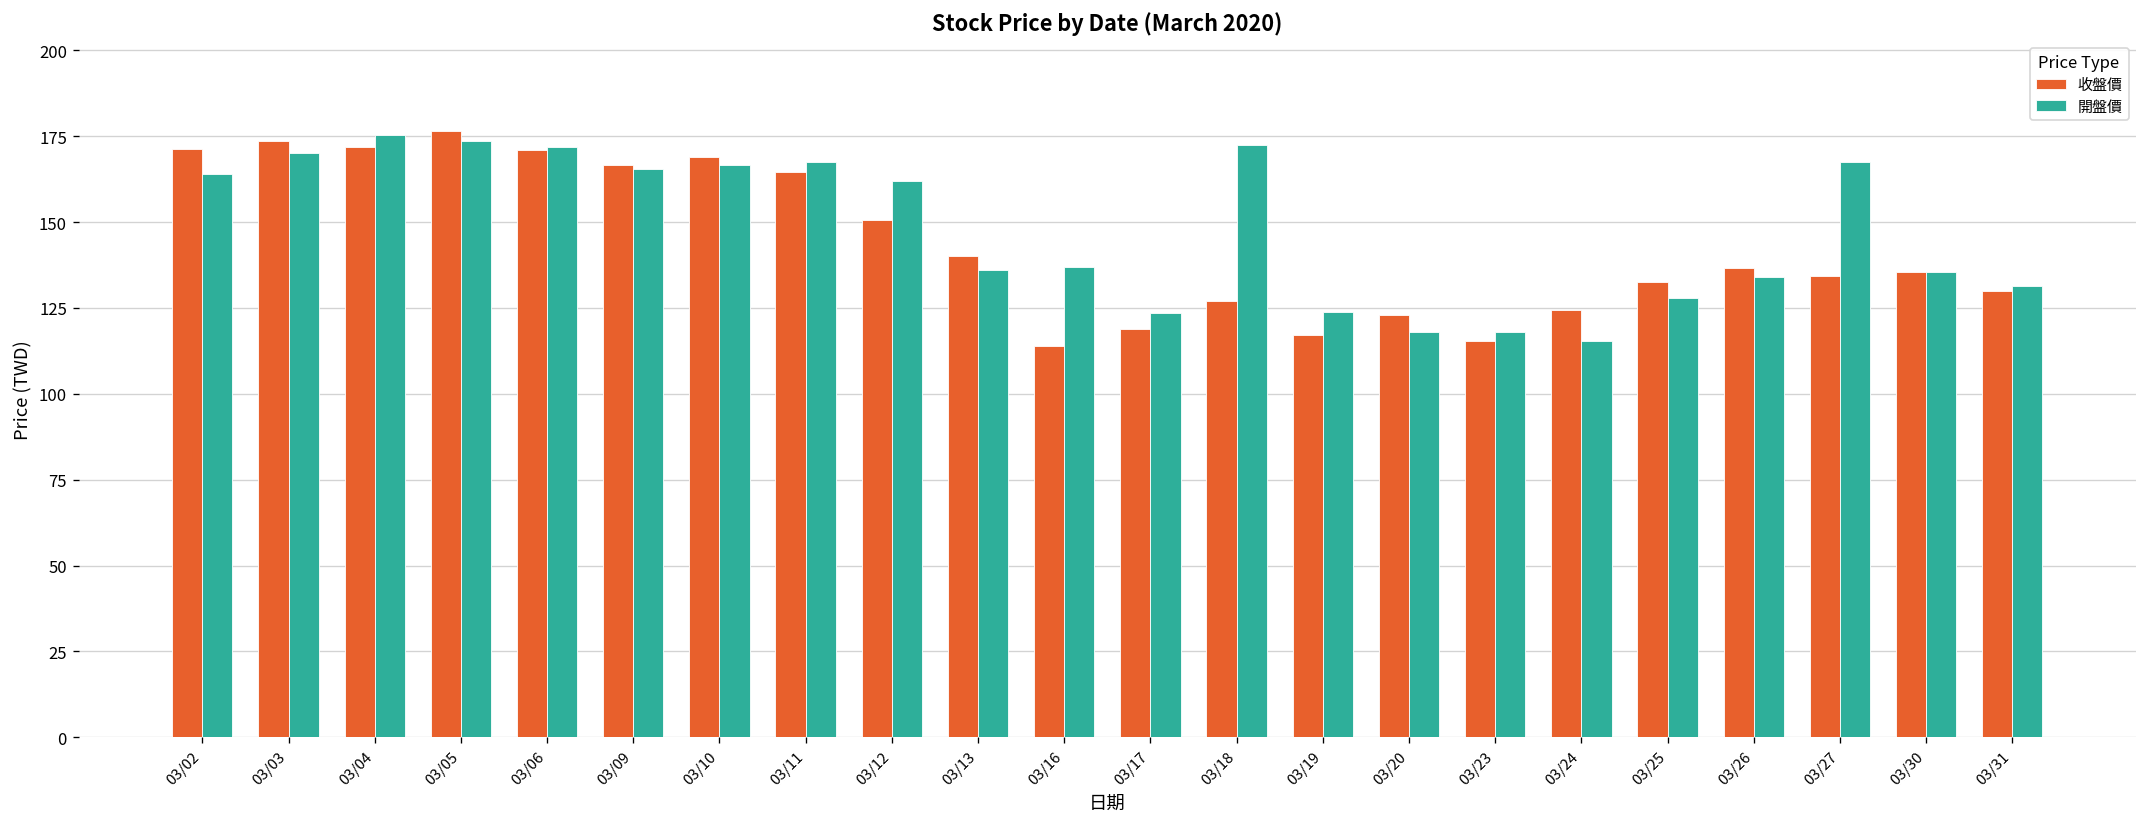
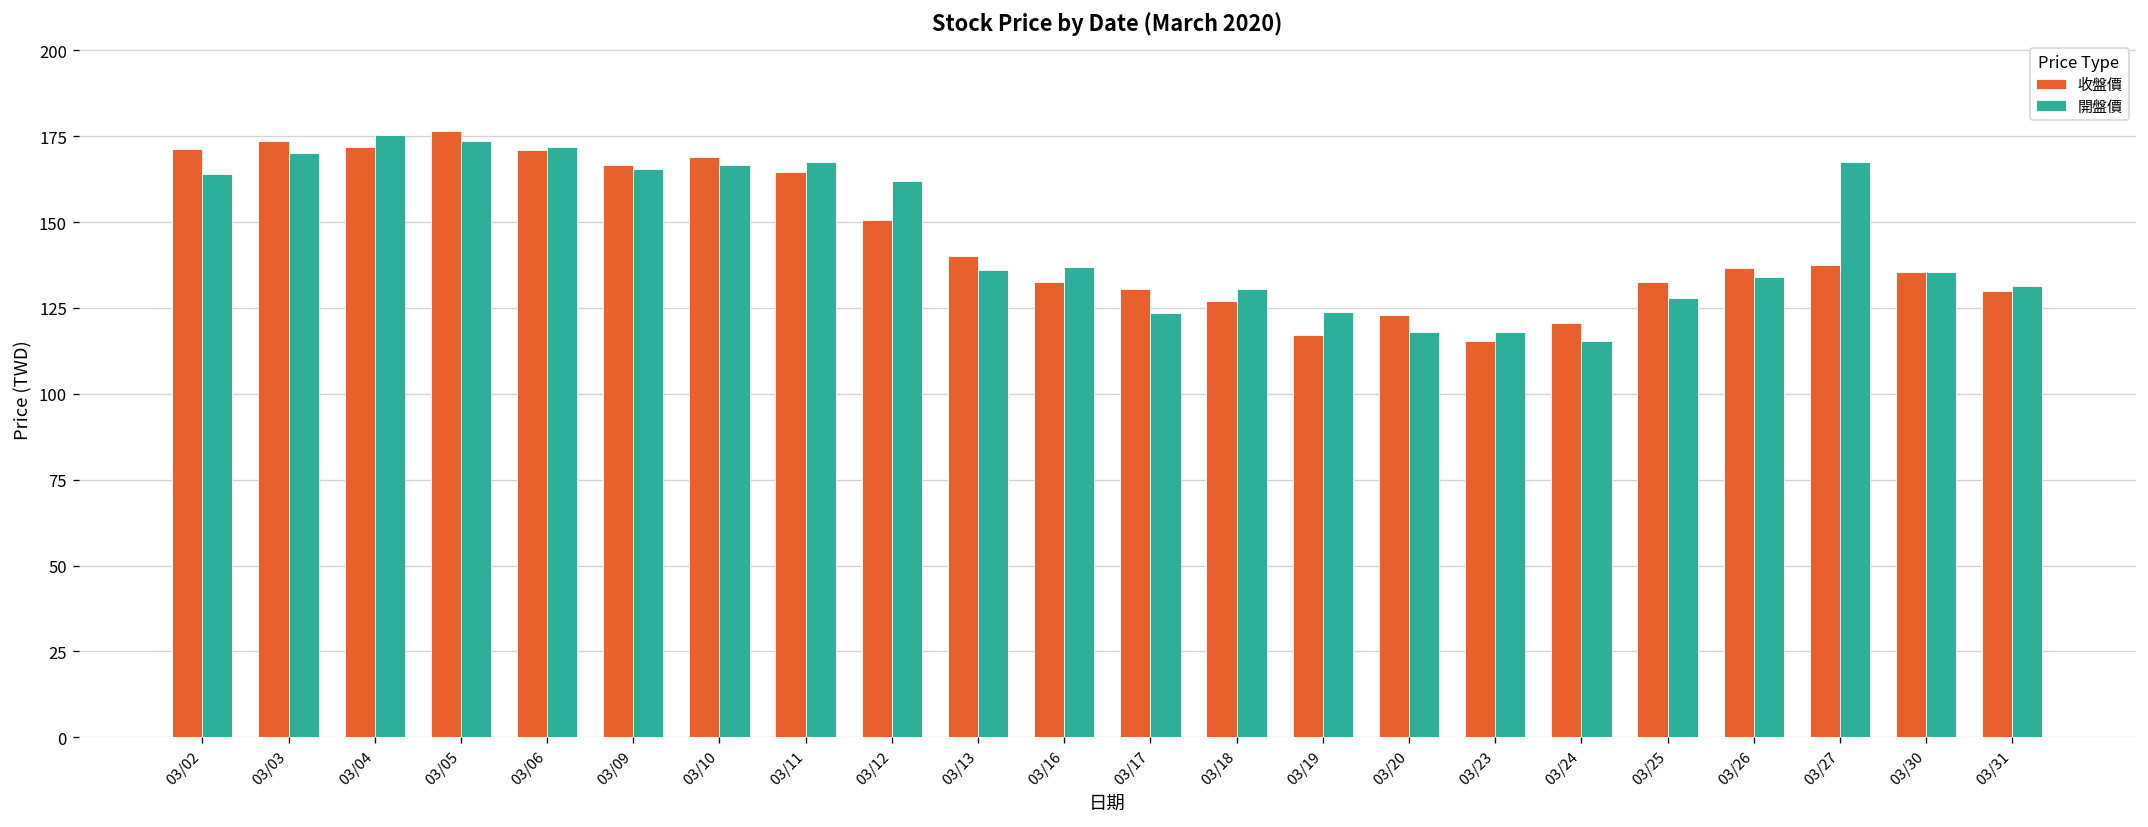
收盤價, 03/16: 114 -> 133
收盤價, 03/17: 119 -> 131
開盤價, 03/18: 173 -> 131
收盤價, 03/24: 125 -> 121
收盤價, 03/27: 134 -> 138
